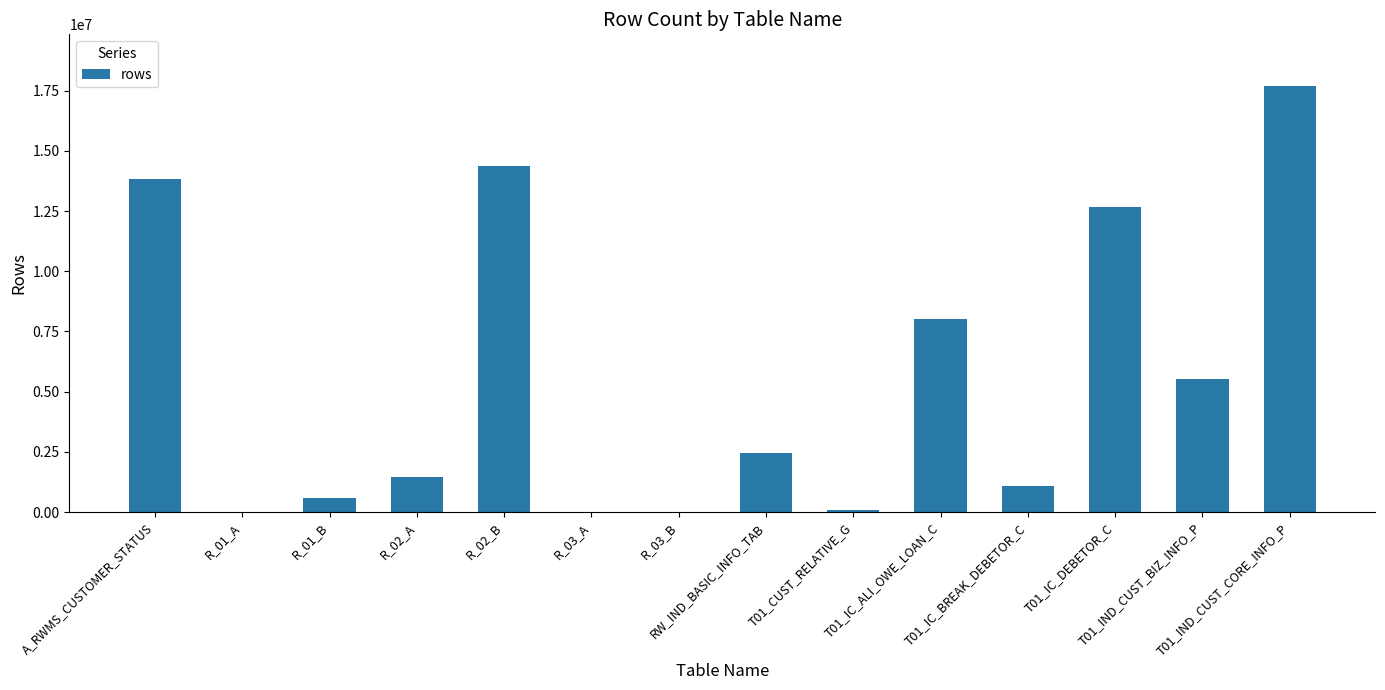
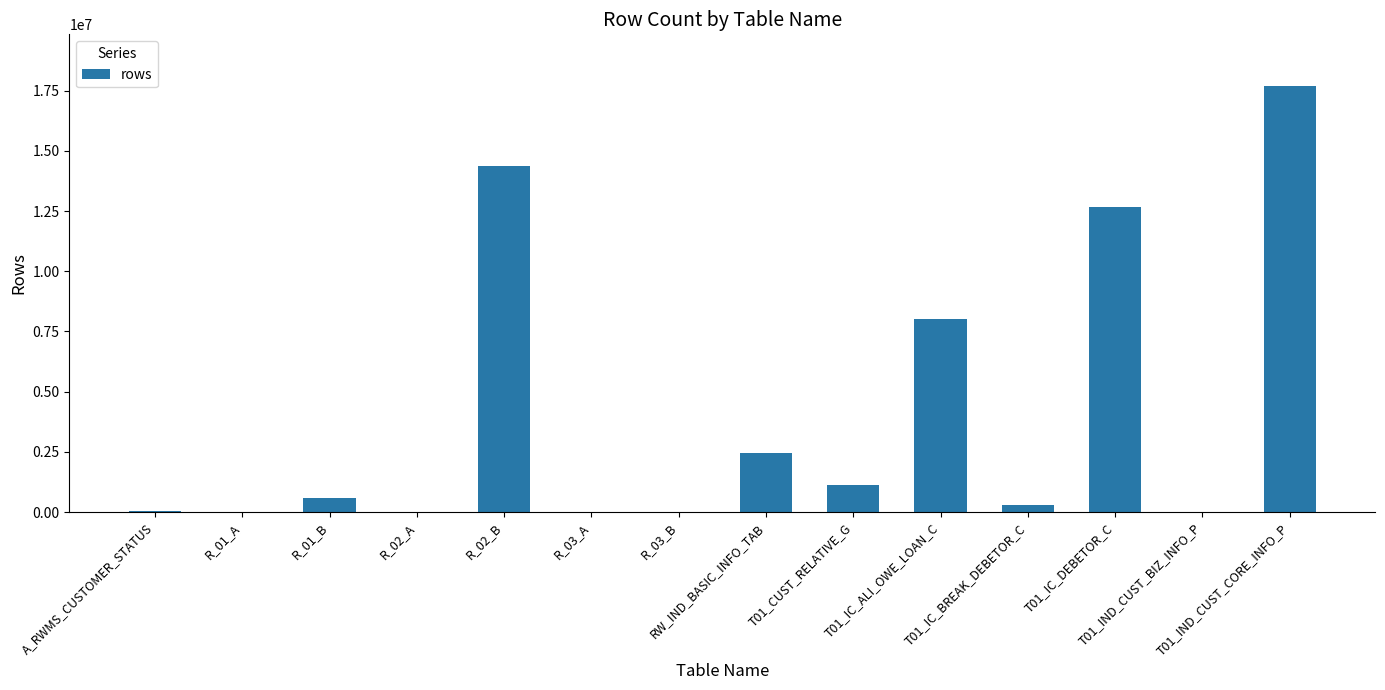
A_RWMS_CUSTOMER_STATUS: 13800000 -> 0
R_02_A: 1500000 -> 0
T01_CUST_RELATIVE_G: 100000 -> 1100000
T01_IC_BREAK_DEBETOR_C: 1100000 -> 300000
T01_IND_CUST_BIZ_INFO_P: 5500000 -> 0
